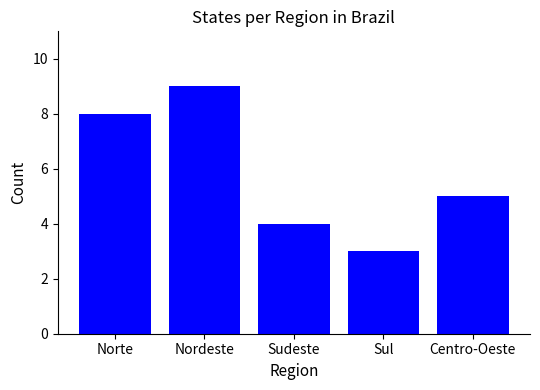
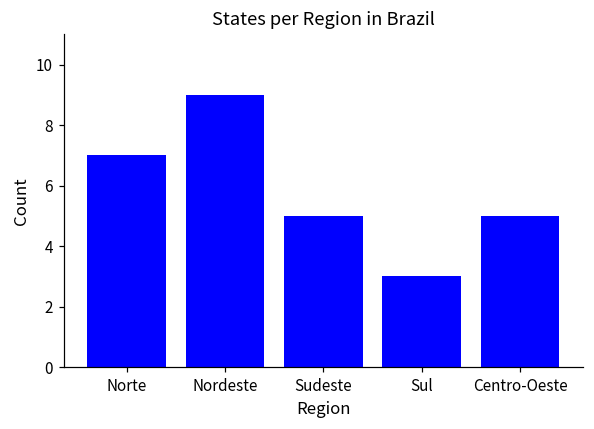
Norte: 8 -> 7
Sudeste: 4 -> 5
